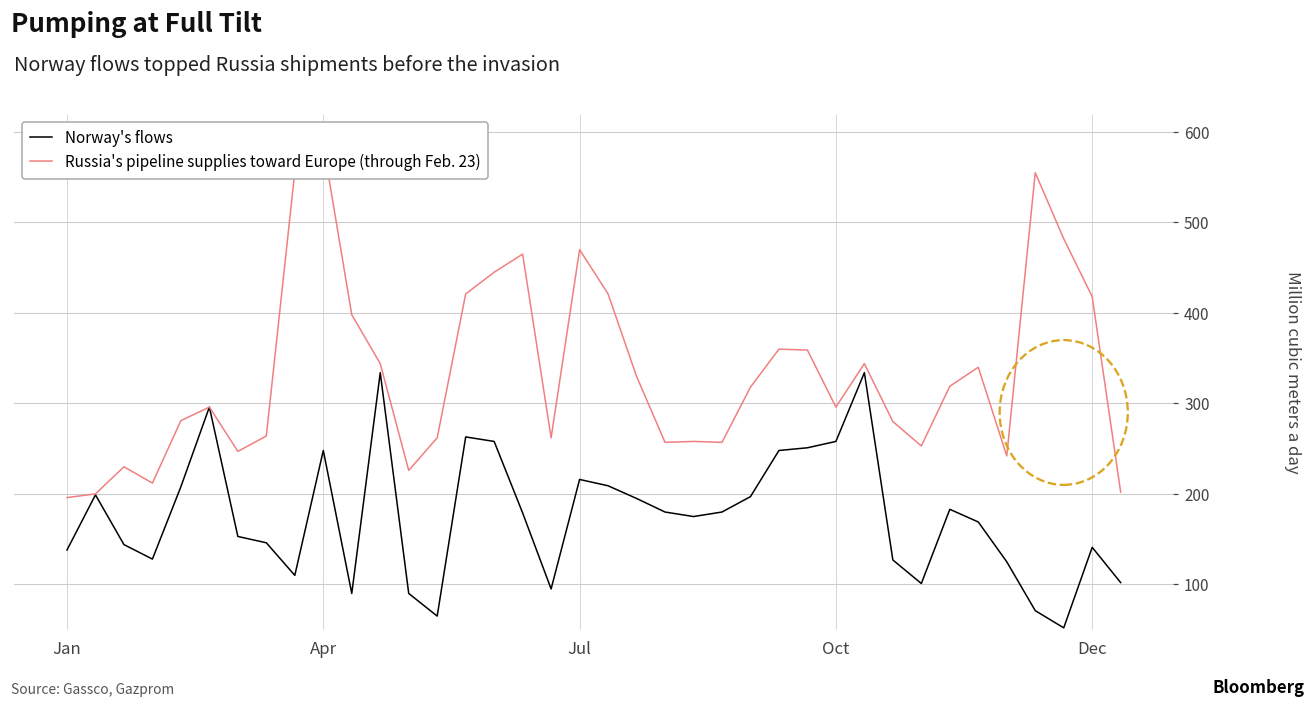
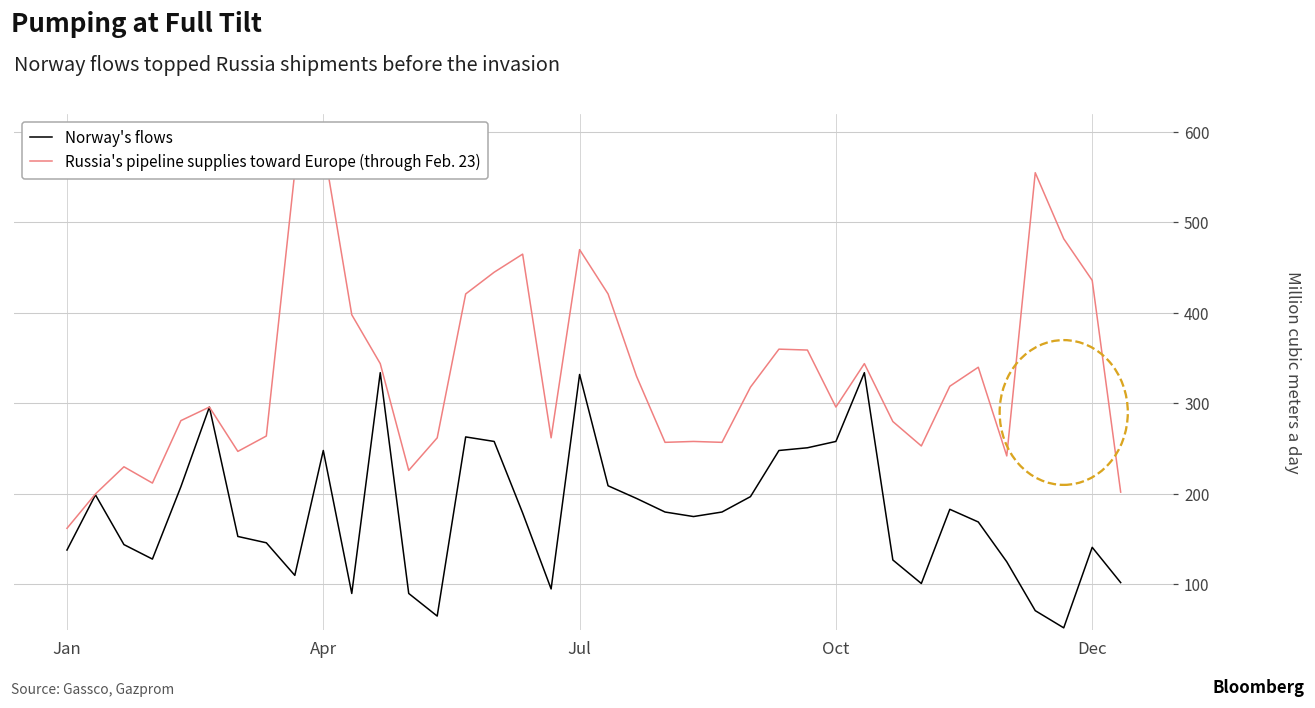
Russia's pipeline supplies toward Europe (through Feb. 23), Jan: 200 -> 160
Norway's flows, Jul: 220 -> 330
Russia's pipeline supplies toward Europe (through Feb. 23), Dec: 420 -> 440
